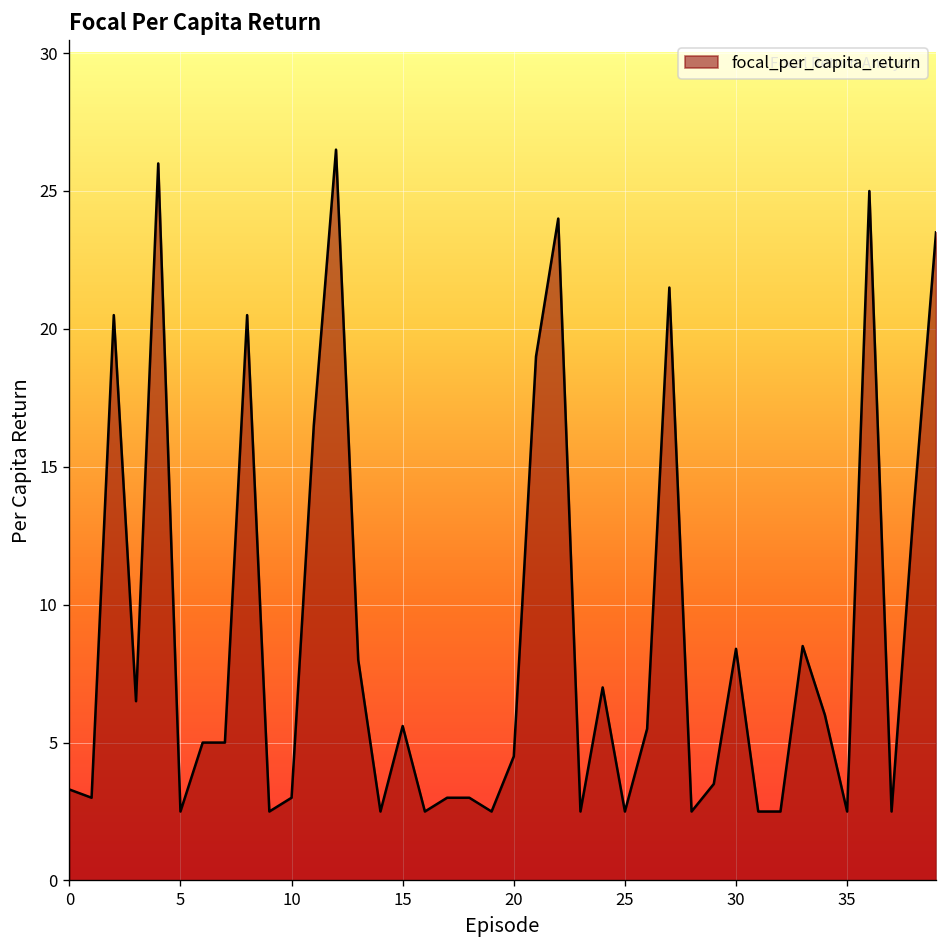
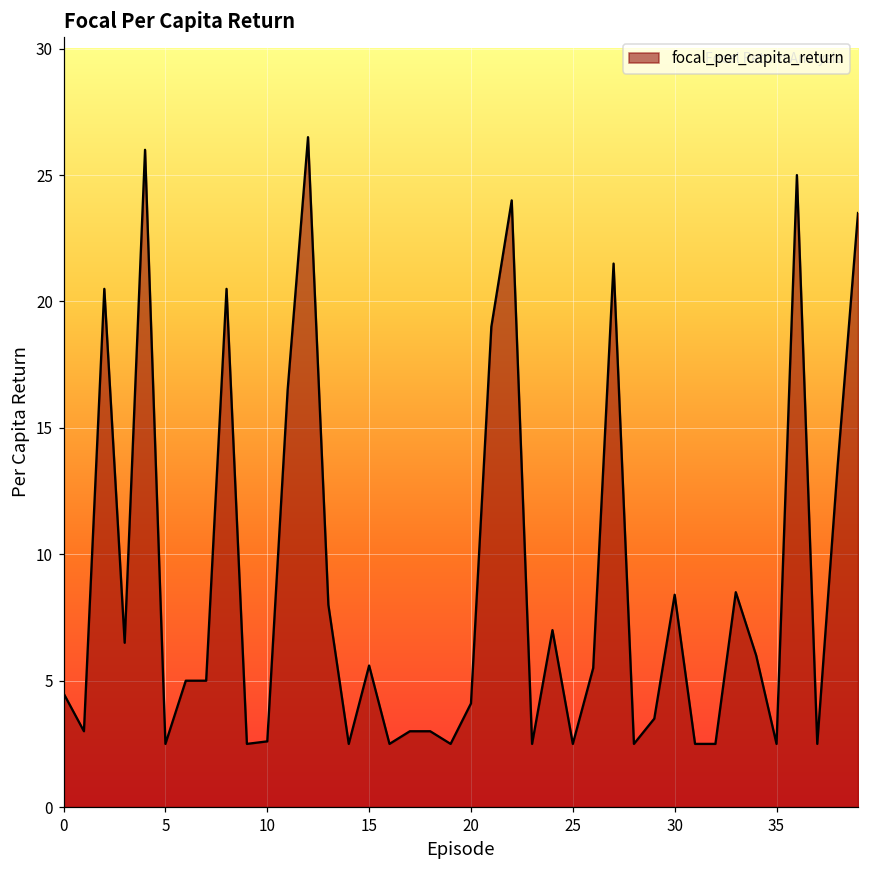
0: 3.3 -> 4.5
10: 3.0 -> 2.6
20: 4.5 -> 4.1
